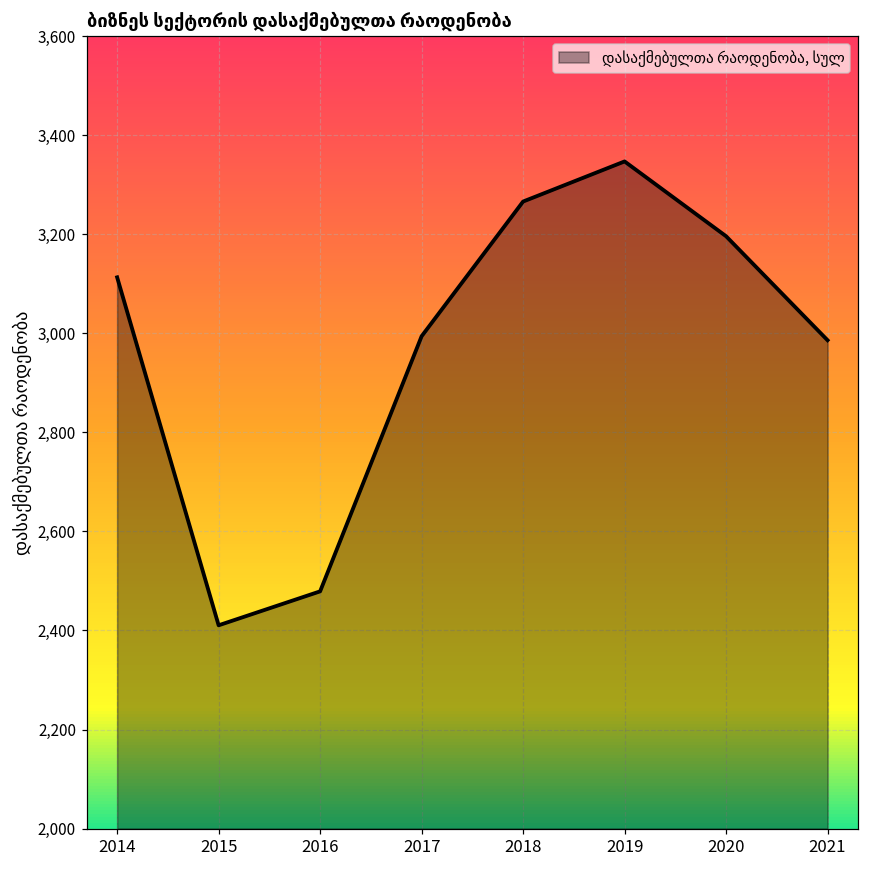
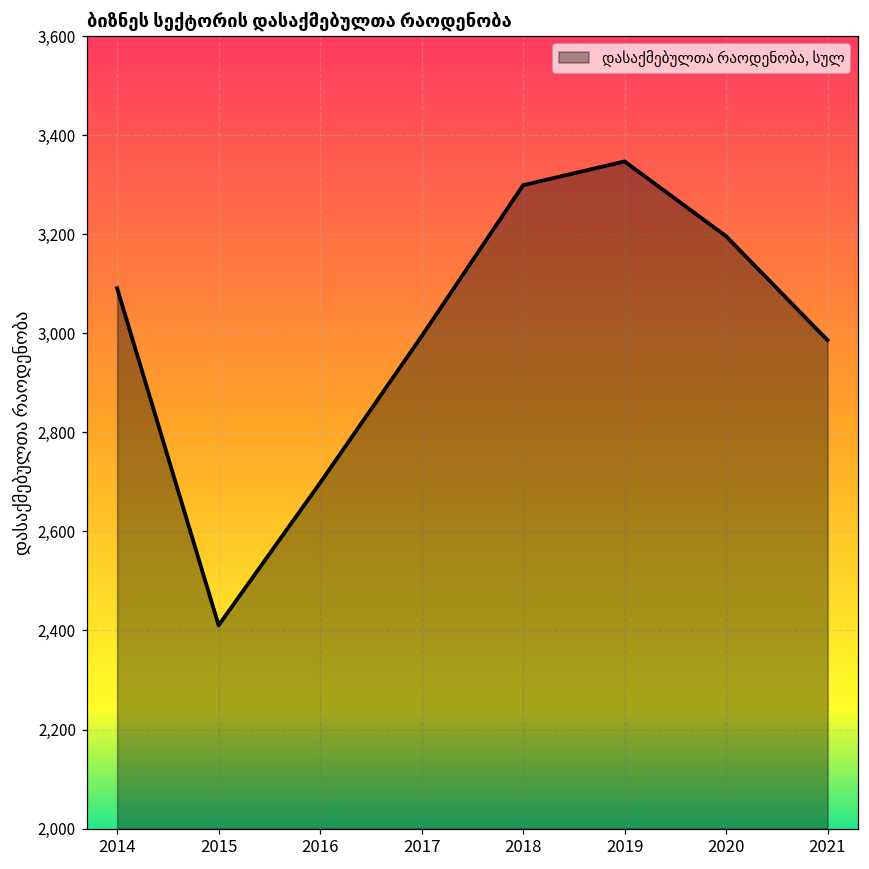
2014: 3,110 -> 3,090
2016: 2,480 -> 2,700
2018: 3,270 -> 3,300
